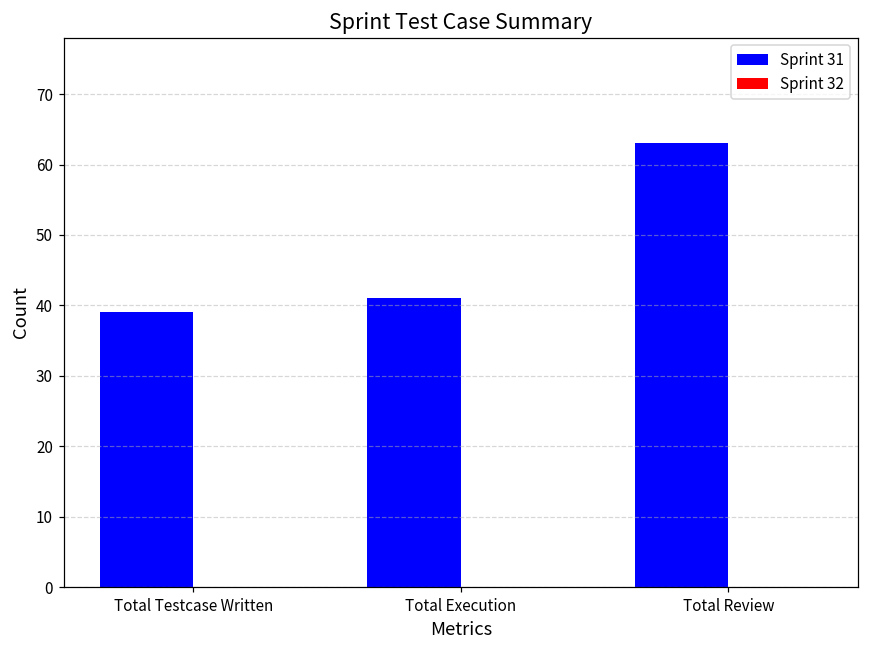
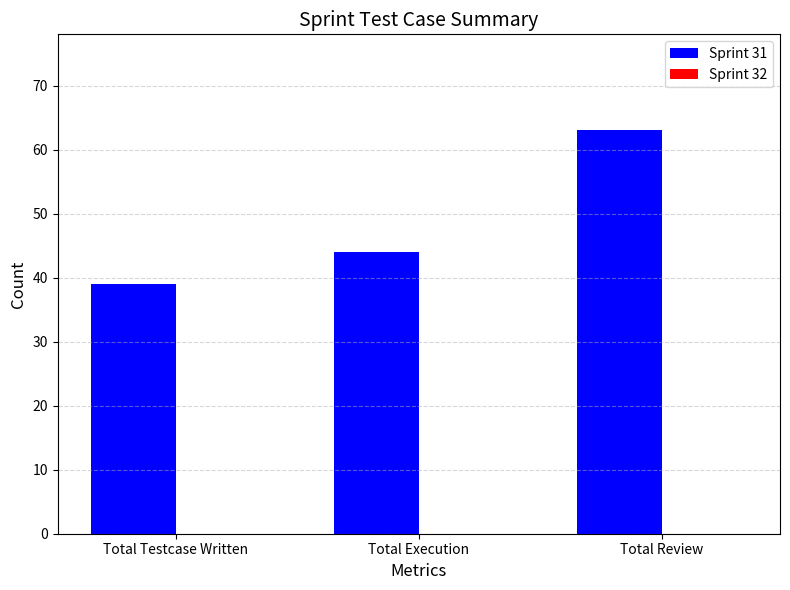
Sprint 31, Total Execution: 41 -> 44
